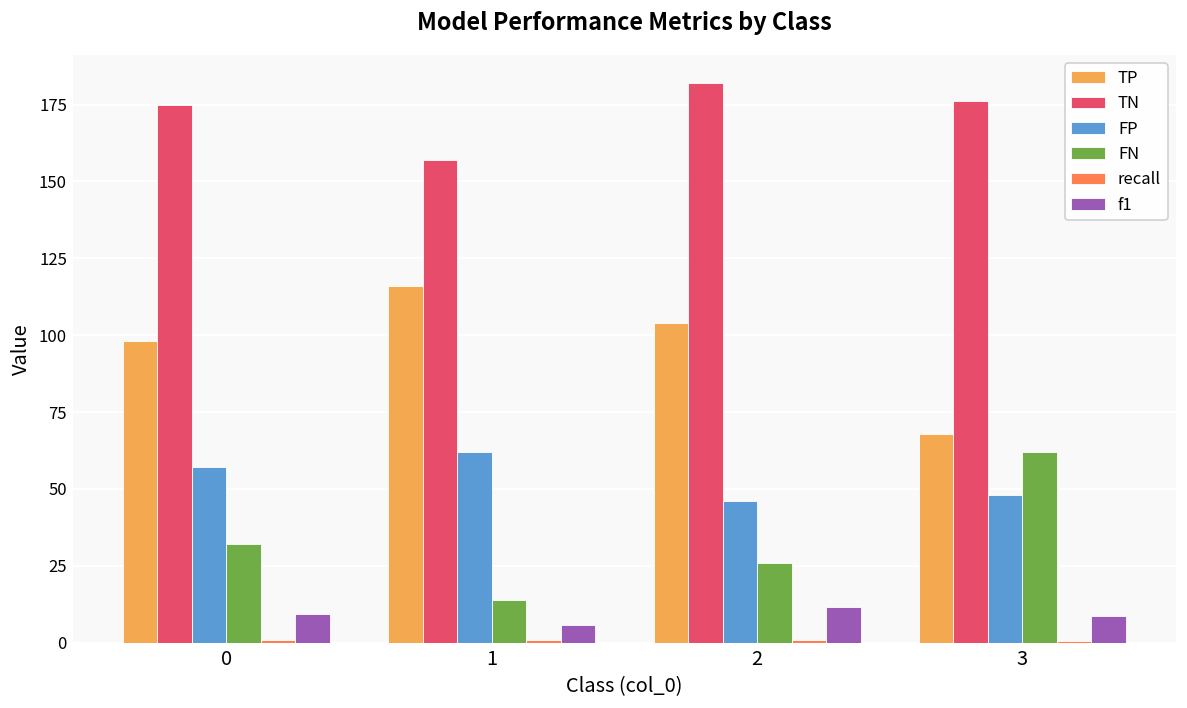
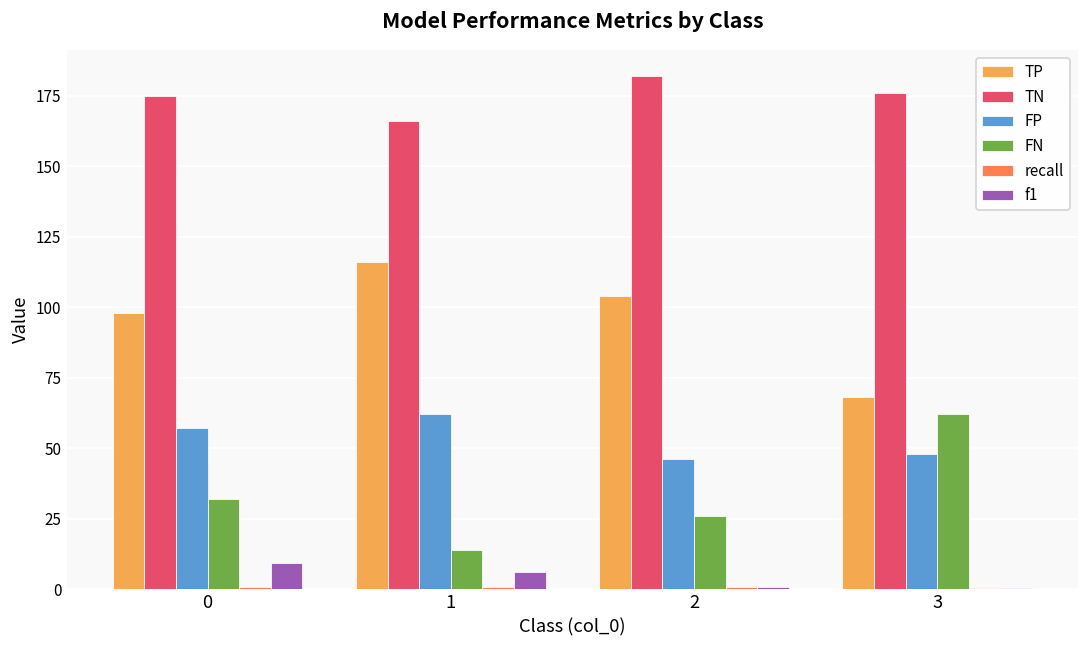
TN, 1: 157 -> 166
f1, 2: 12 -> 1
f1, 3: 9 -> 1
